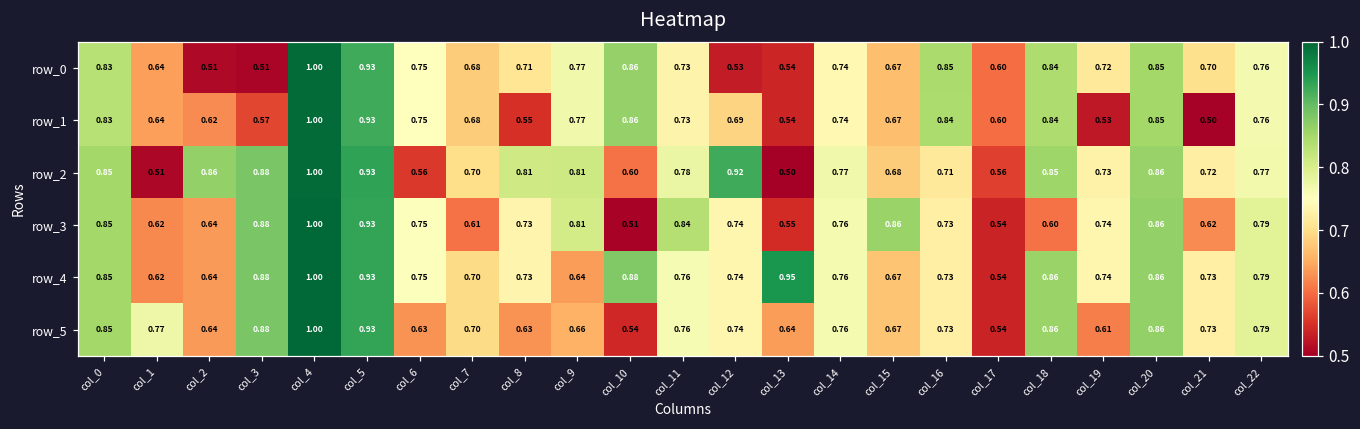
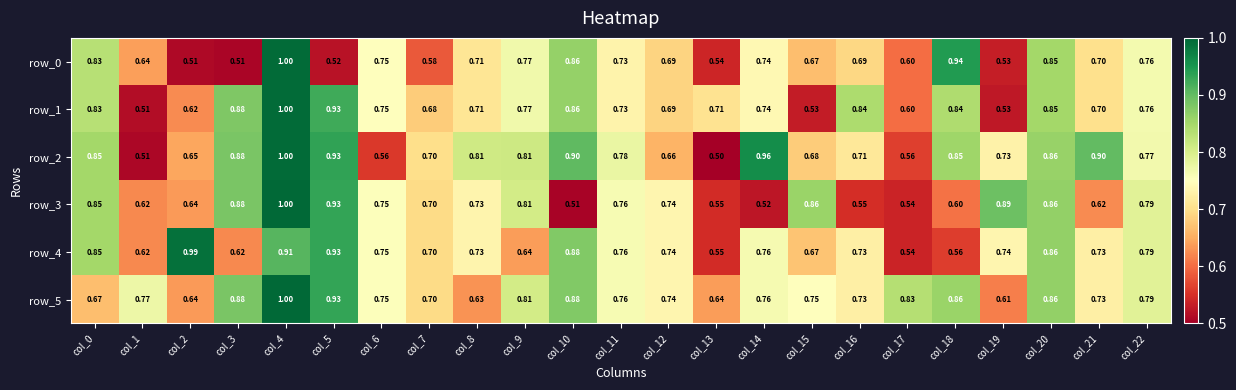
row_0, col_5: 0.93 -> 0.52
row_0, col_7: 0.68 -> 0.58
row_0, col_12: 0.53 -> 0.69
row_0, col_16: 0.85 -> 0.69
row_0, col_18: 0.84 -> 0.94
row_0, col_19: 0.72 -> 0.53
row_1, col_1: 0.64 -> 0.51
row_1, col_3: 0.57 -> 0.88
row_1, col_8: 0.55 -> 0.71
row_1, col_13: 0.54 -> 0.71
row_1, col_15: 0.67 -> 0.53
row_1, col_21: 0.50 -> 0.70
row_2, col_2: 0.86 -> 0.65
row_2, col_10: 0.60 -> 0.90
row_2, col_12: 0.92 -> 0.66
row_2, col_14: 0.77 -> 0.96
row_2, col_21: 0.72 -> 0.90
row_3, col_7: 0.61 -> 0.70
row_3, col_11: 0.84 -> 0.76
row_3, col_14: 0.76 -> 0.52
row_3, col_16: 0.73 -> 0.55
row_3, col_19: 0.74 -> 0.89
row_4, col_2: 0.64 -> 0.99
row_4, col_3: 0.88 -> 0.62
row_4, col_4: 1.00 -> 0.91
row_4, col_13: 0.95 -> 0.55
row_4, col_18: 0.86 -> 0.56
row_5, col_0: 0.85 -> 0.67
row_5, col_6: 0.63 -> 0.75
row_5, col_9: 0.66 -> 0.81
row_5, col_10: 0.54 -> 0.88
row_5, col_15: 0.67 -> 0.75
row_5, col_17: 0.54 -> 0.83
